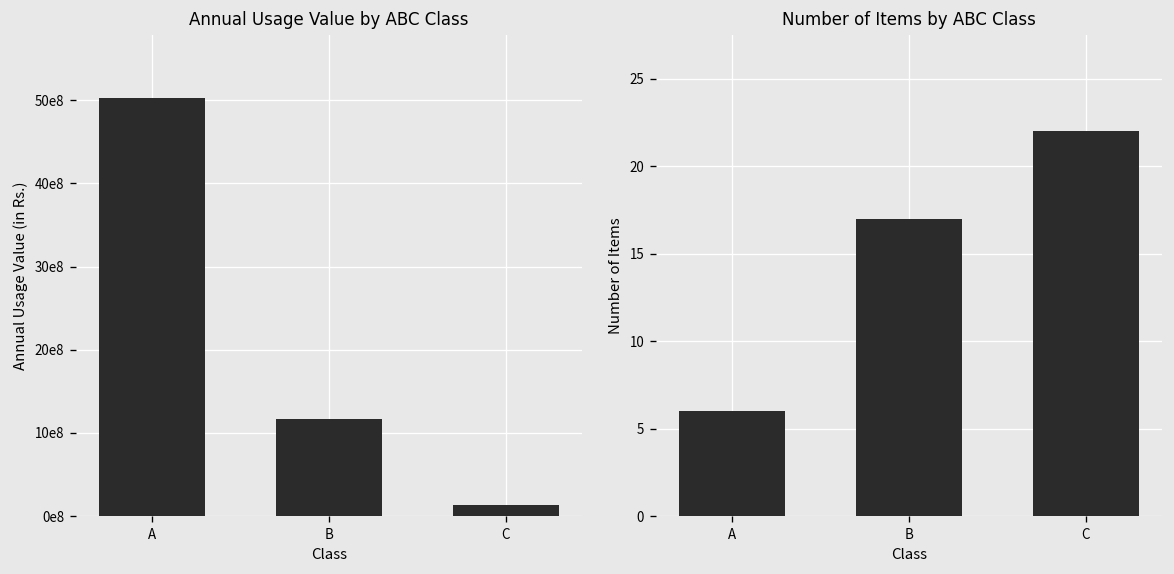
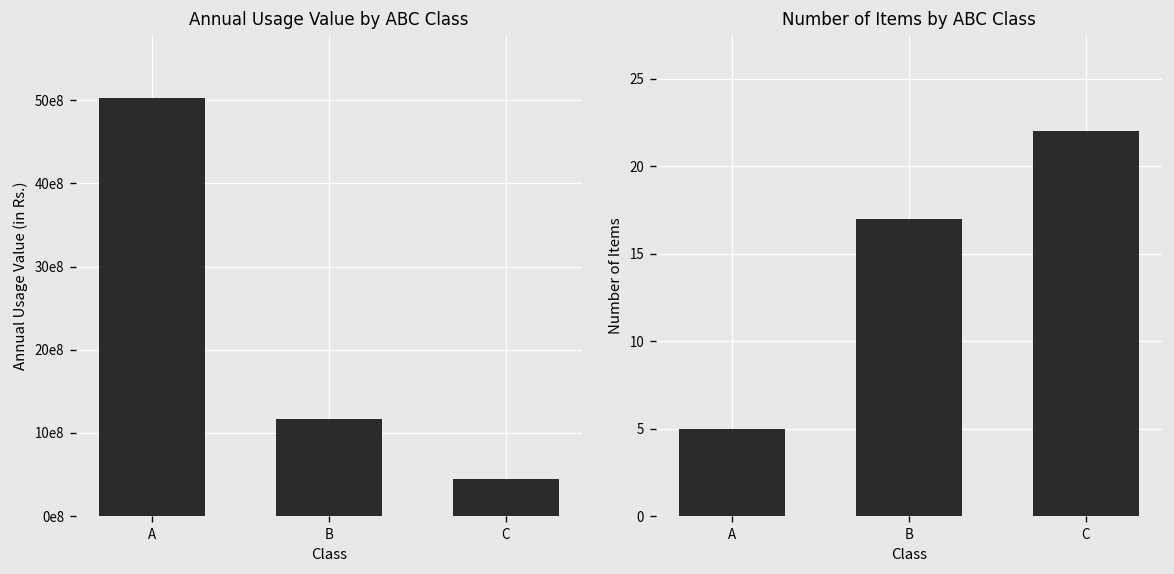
Annual Usage Value by ABC Class, C: 100000000 -> 400000000
Number of Items by ABC Class, A: 6 -> 5
